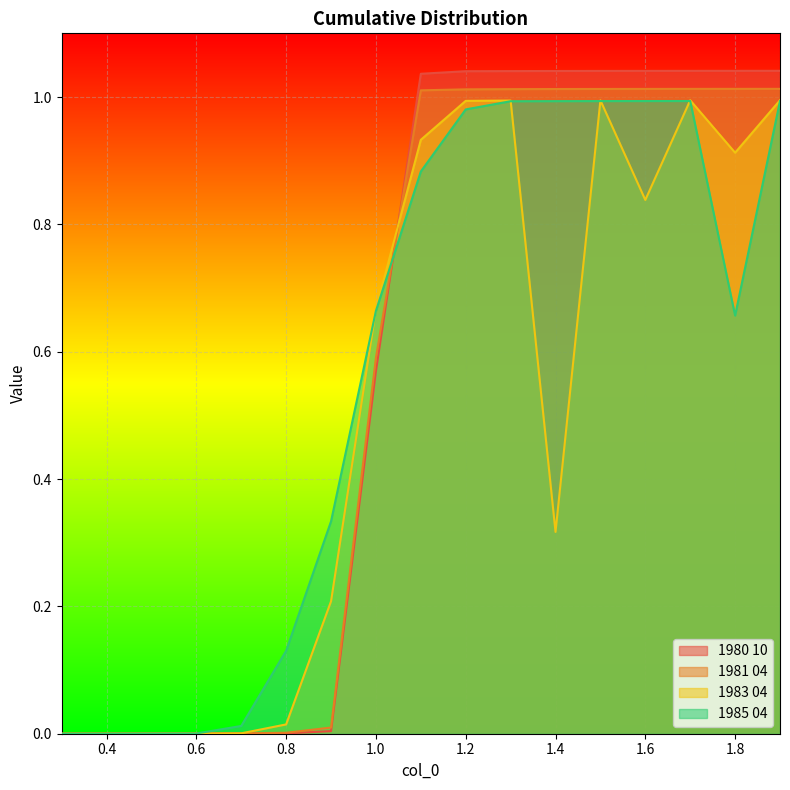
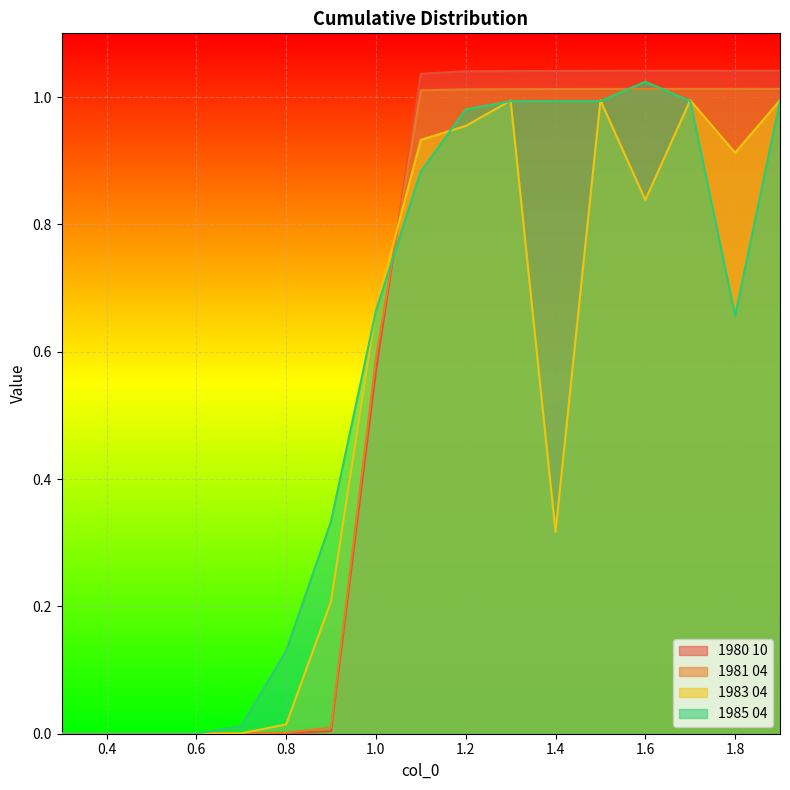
1983 04, 1.2: 0.99 -> 0.95
1985 04, 1.6: 0.99 -> 1.02
